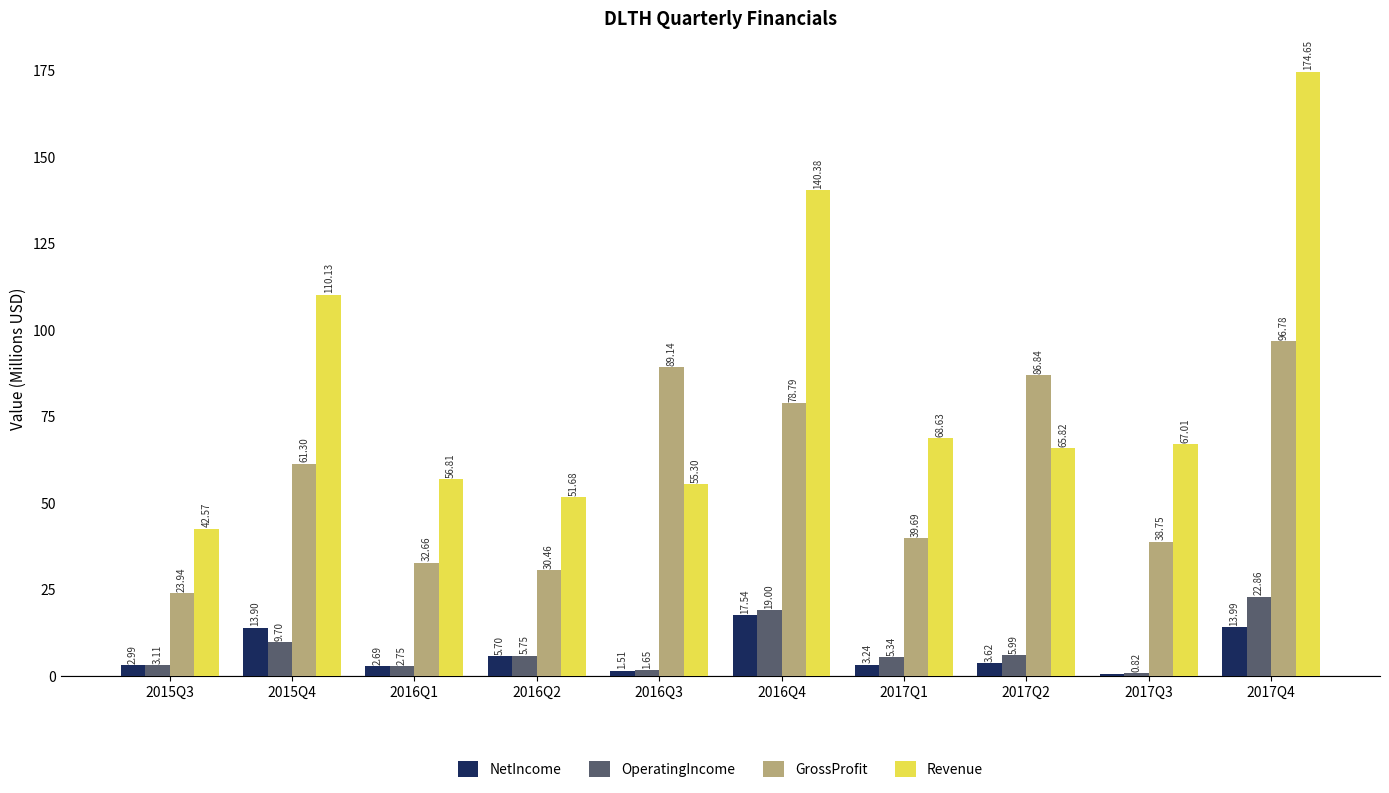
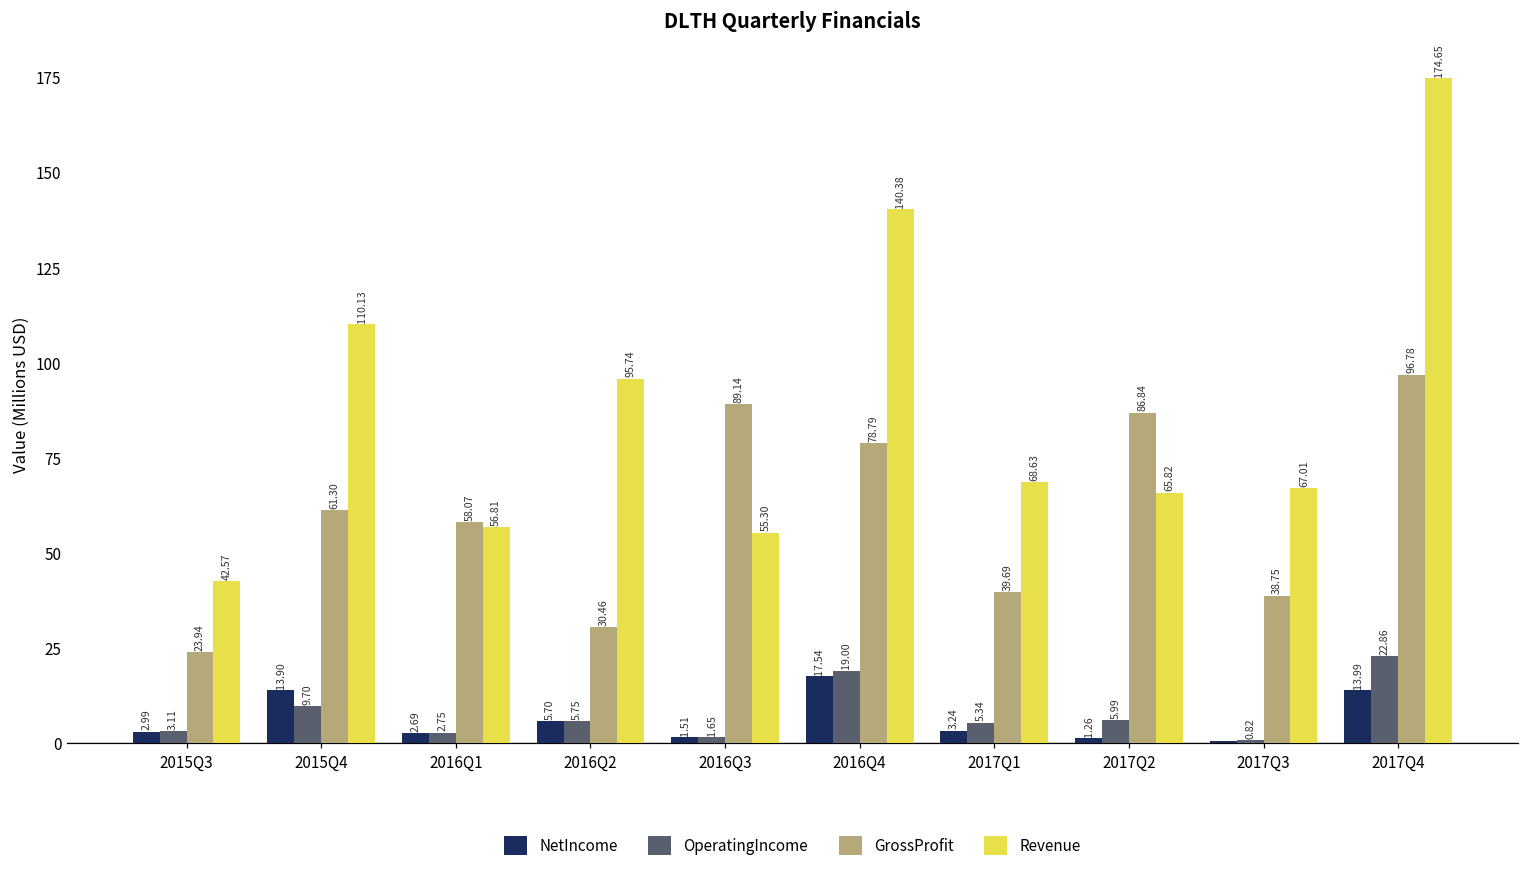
GrossProfit, 2016Q1: 32.66 -> 58.07
Revenue, 2016Q2: 51.68 -> 95.74
NetIncome, 2017Q2: 3.62 -> 1.26
